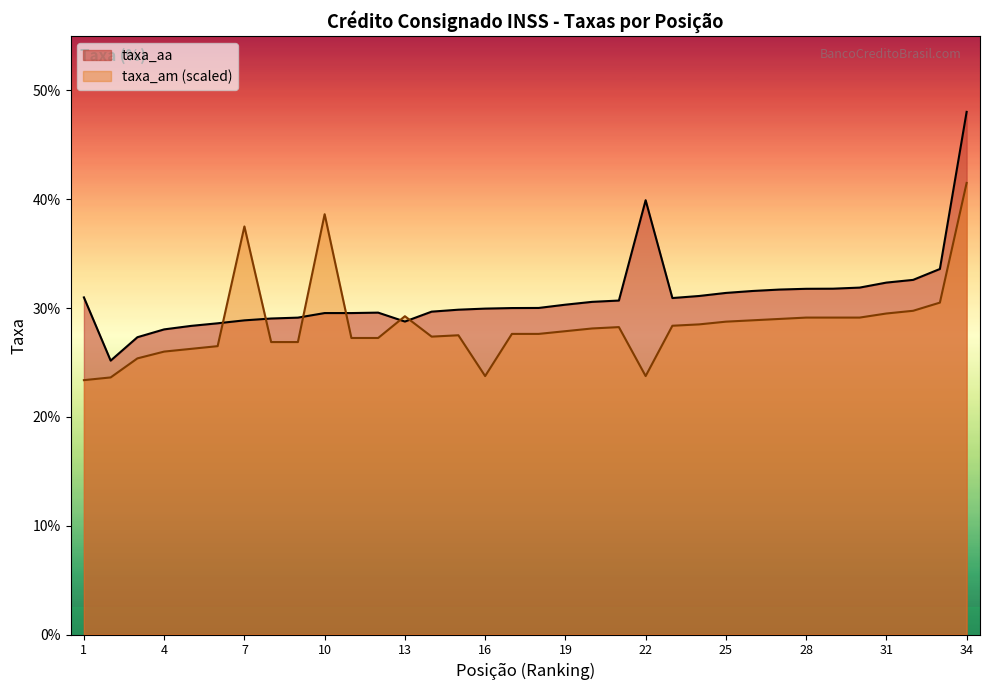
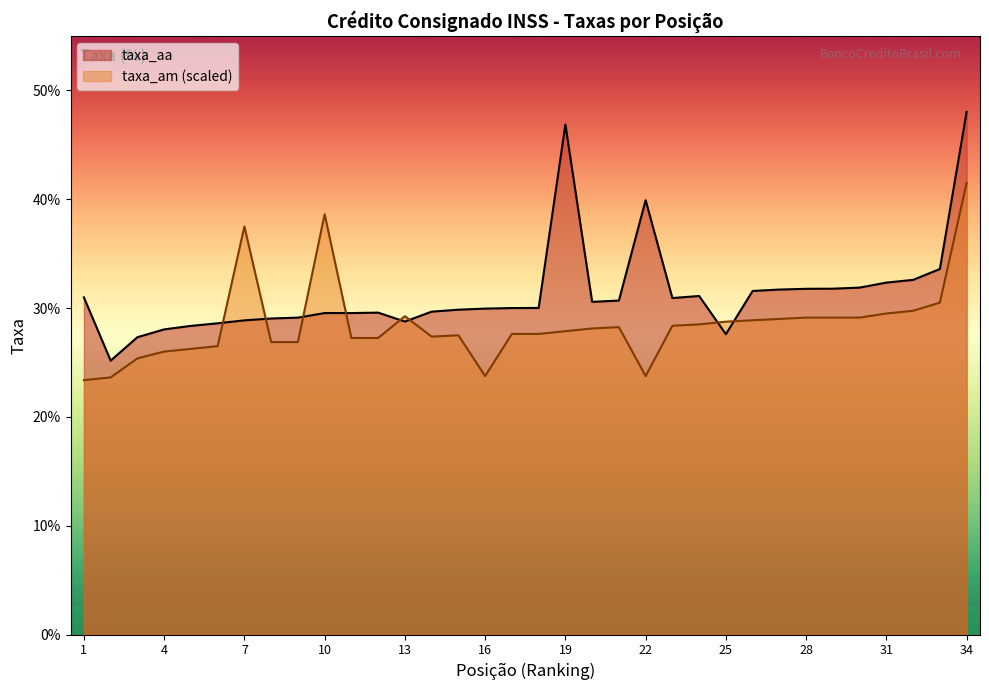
taxa_aa, 19: 30.3% -> 46.9%
taxa_aa, 25: 31.4% -> 27.6%
